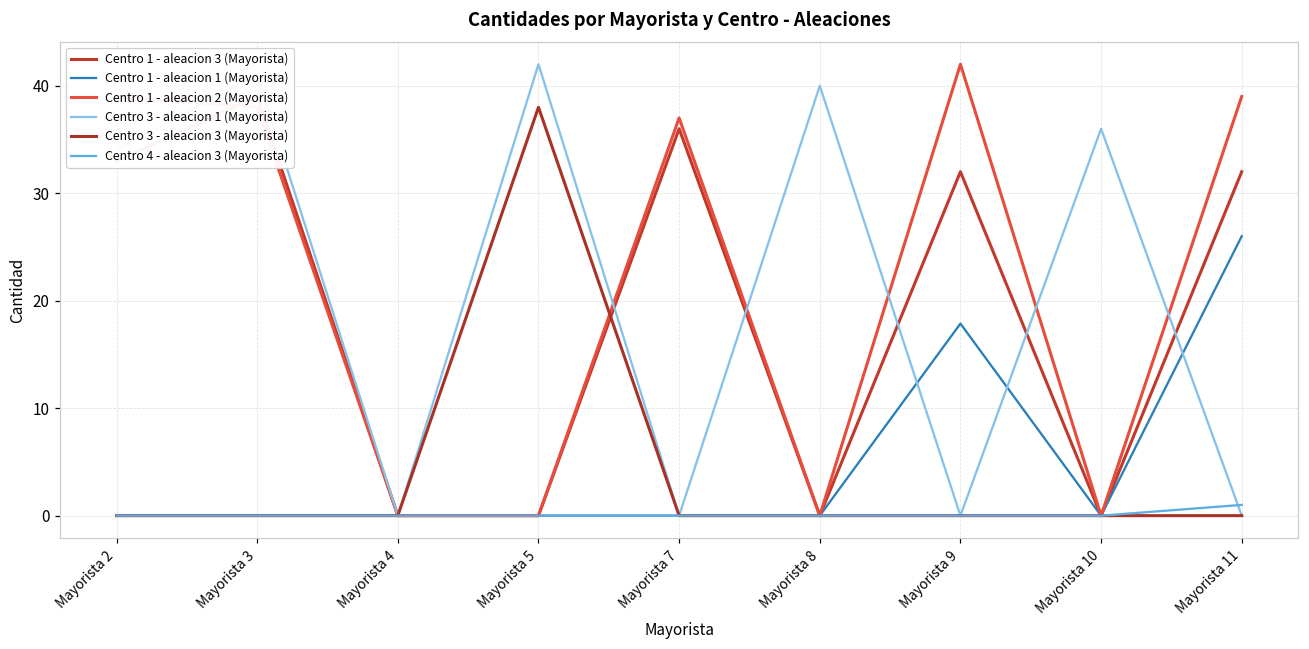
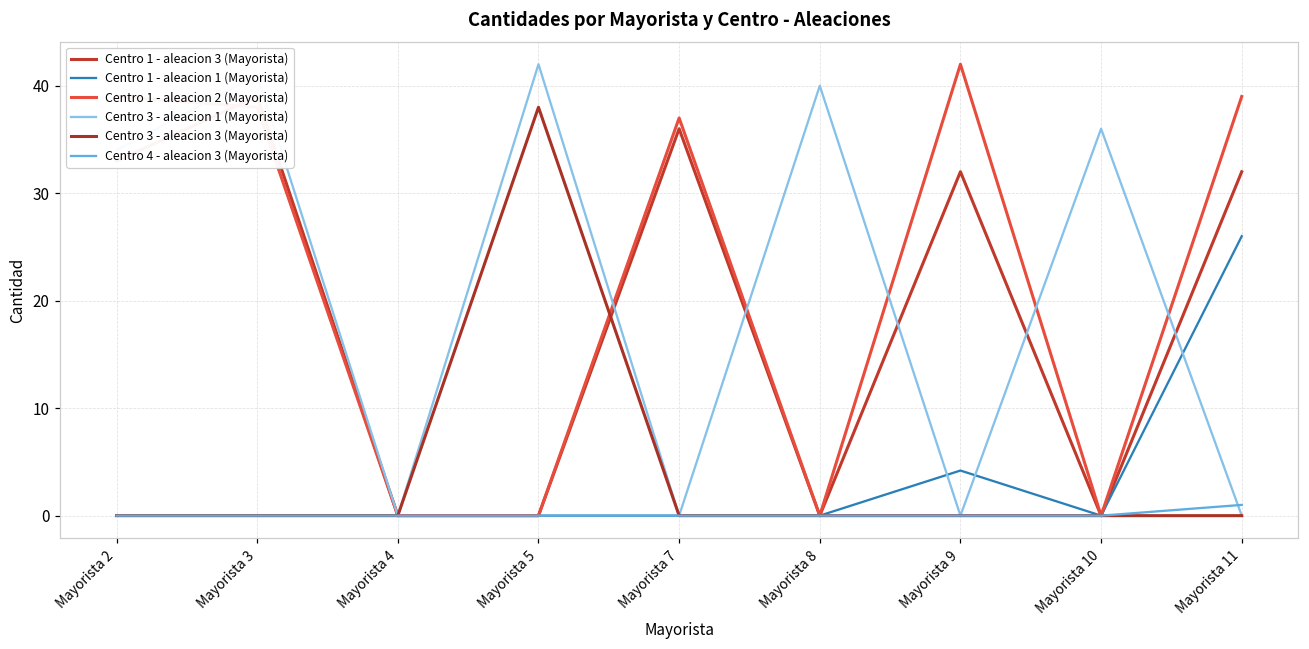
Centro 1 - aleacion 1 (Mayorista), Mayorista 9: 18 -> 4
